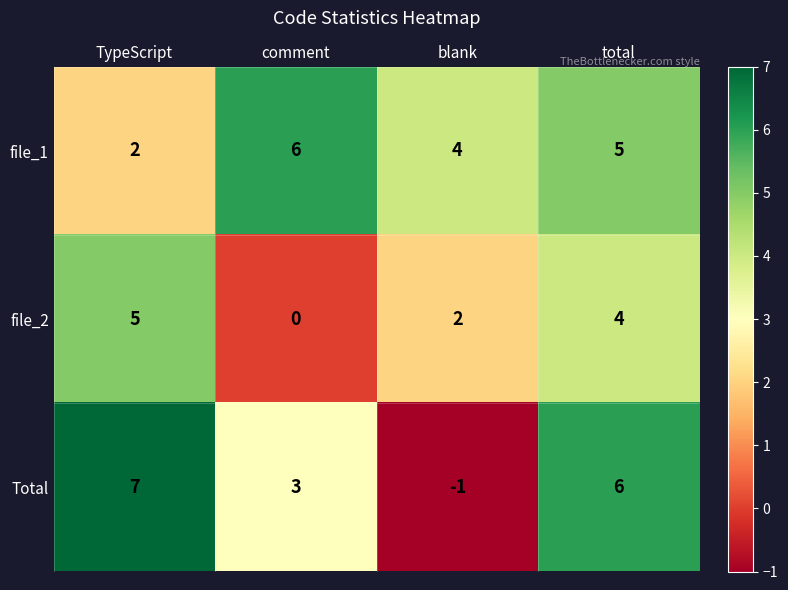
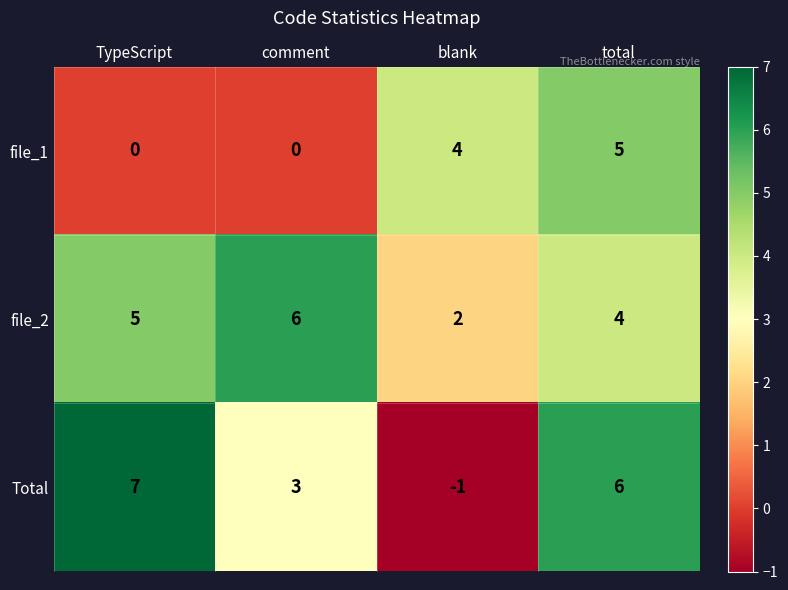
file_1, TypeScript: 2 -> 0
file_1, comment: 6 -> 0
file_2, comment: 0 -> 6
